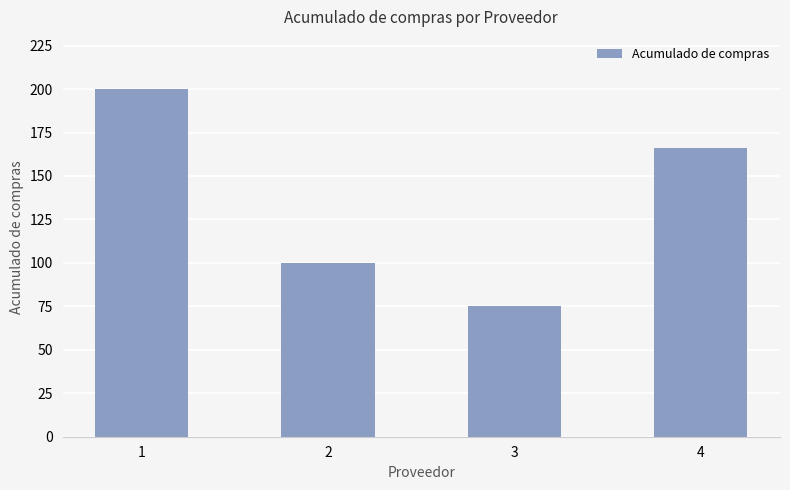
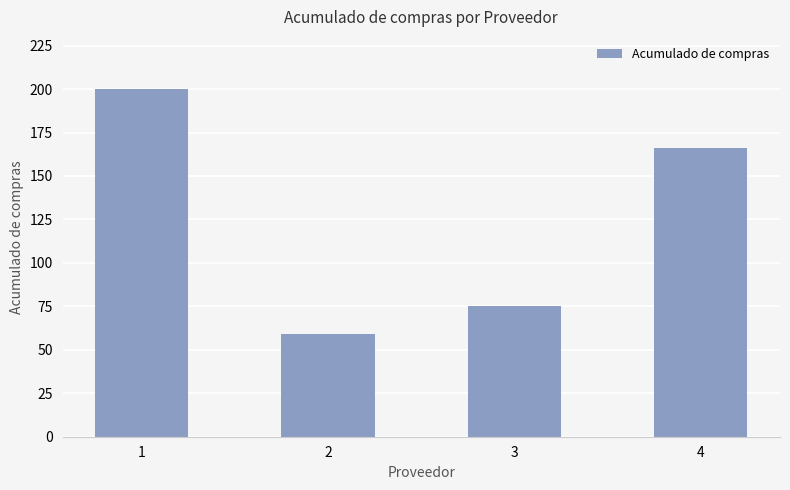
2: 100 -> 59
